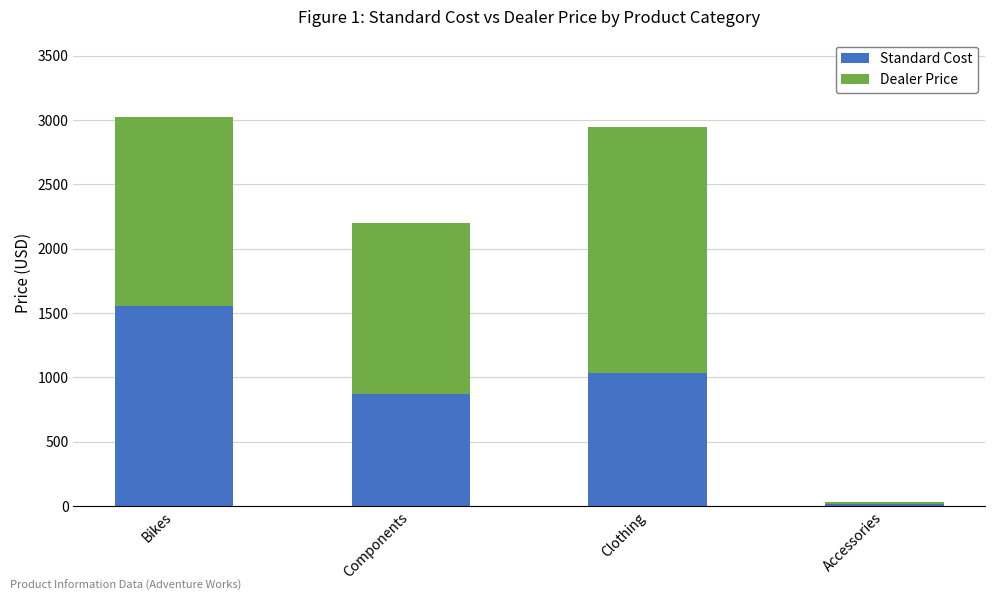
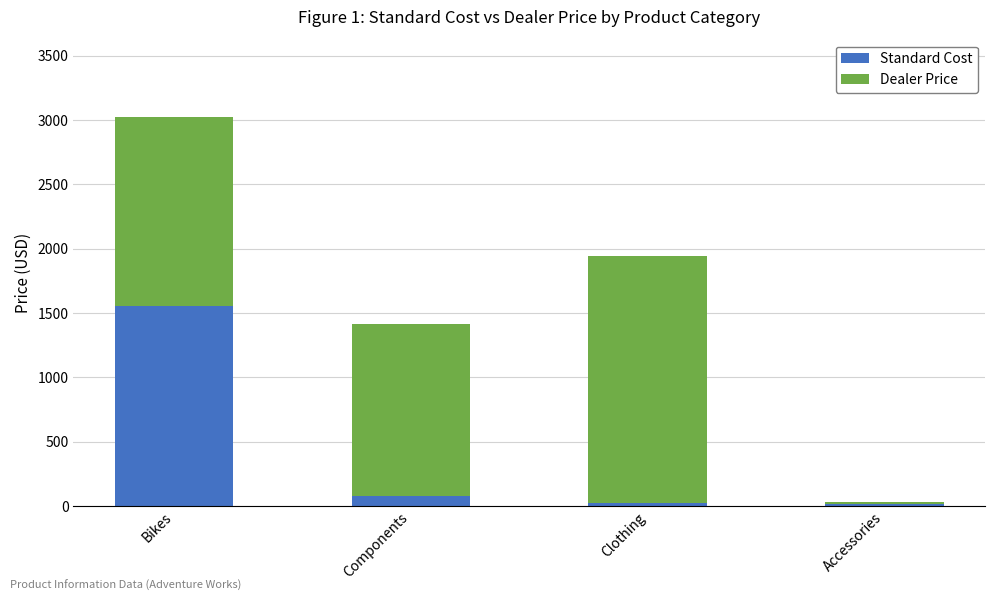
Standard Cost, Components: 870 -> 80
Standard Cost, Clothing: 1030 -> 30
